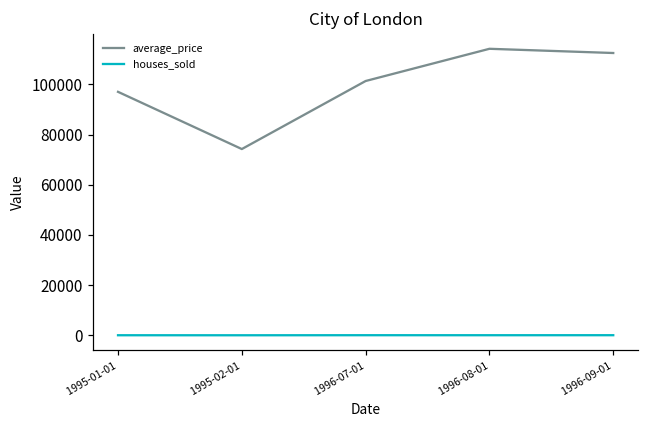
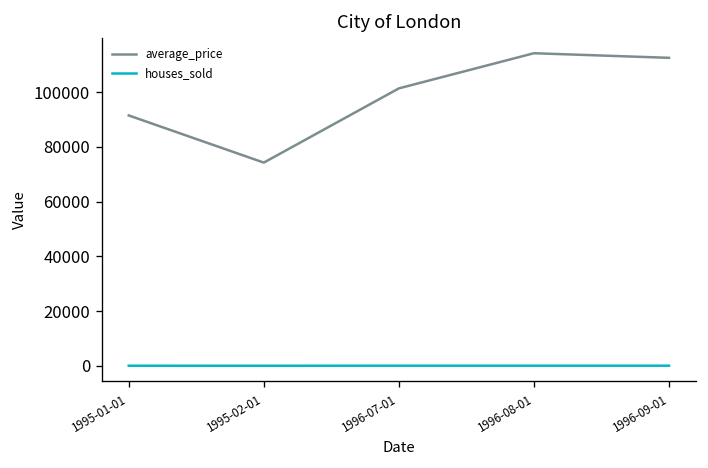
average_price, 1995-01-01: 97000 -> 91000
